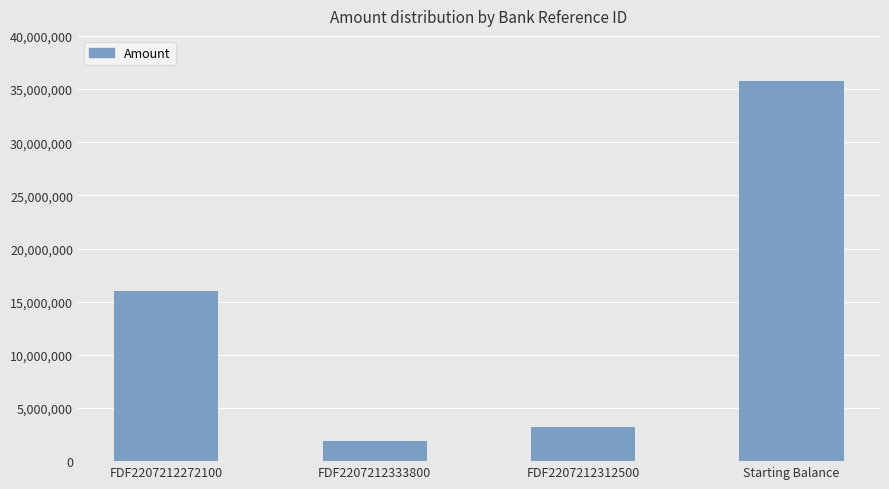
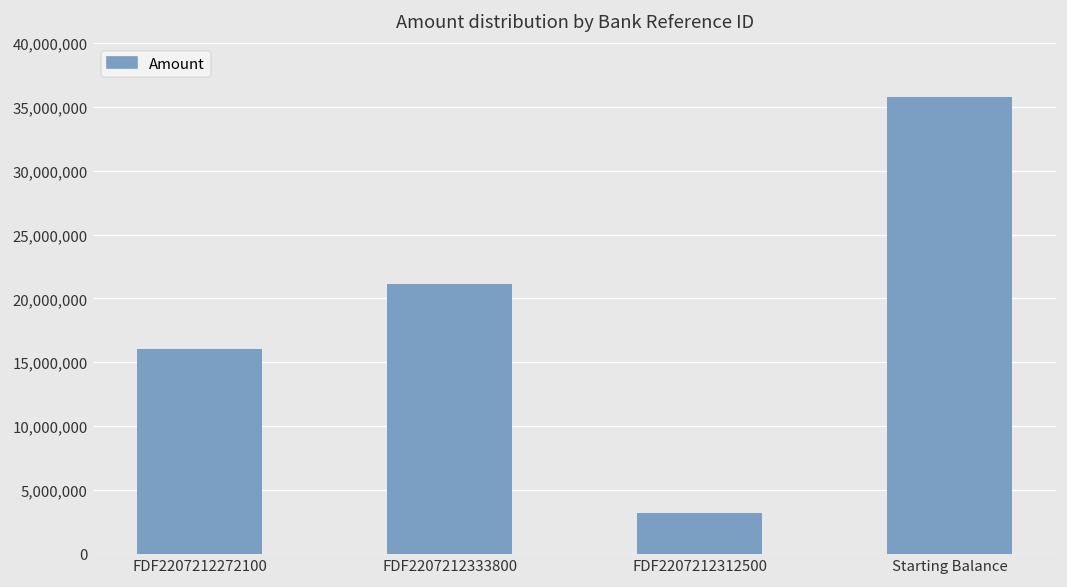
FDF2207212333800: 1,900,000 -> 21,100,000
